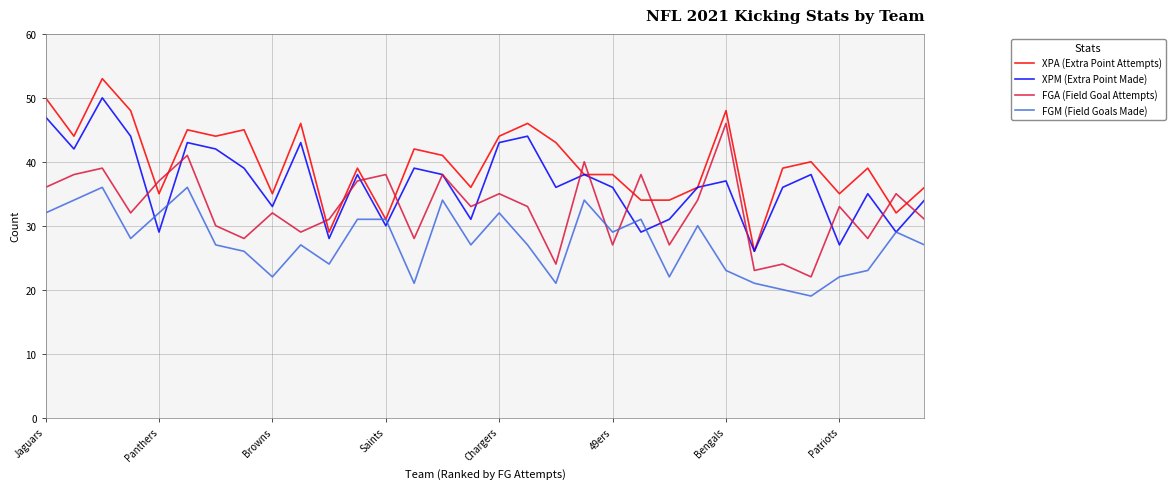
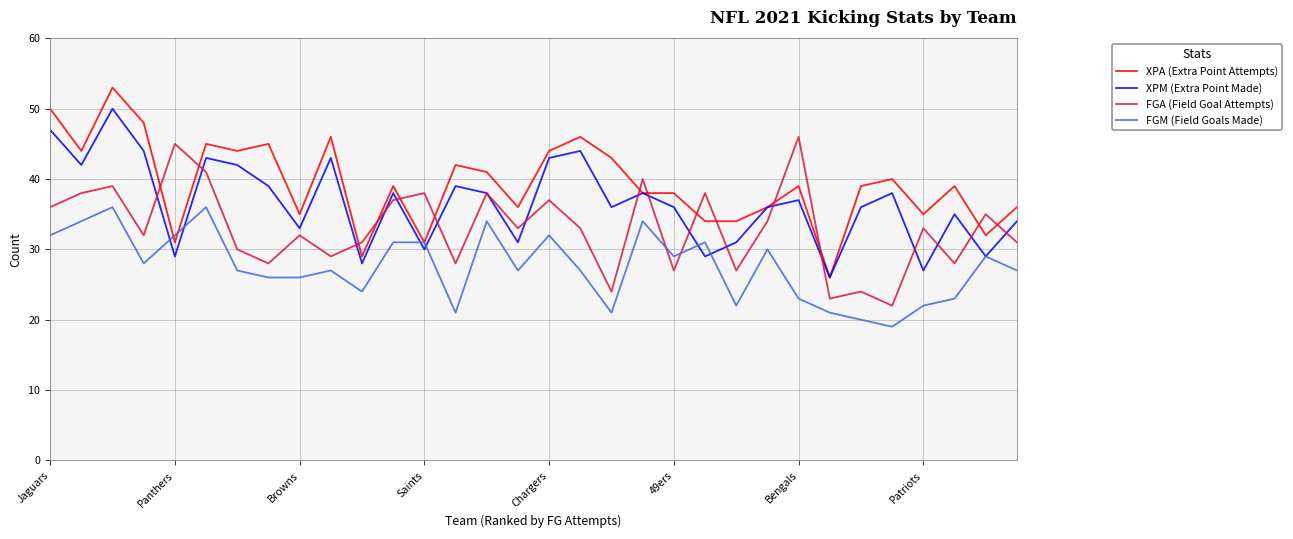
XPA (Extra Point Attempts), Panthers: 35 -> 31
FGA (Field Goal Attempts), Panthers: 37 -> 45
FGM (Field Goals Made), Browns: 22 -> 26
FGA (Field Goal Attempts), Chargers: 35 -> 37
XPA (Extra Point Attempts), Bengals: 48 -> 39
